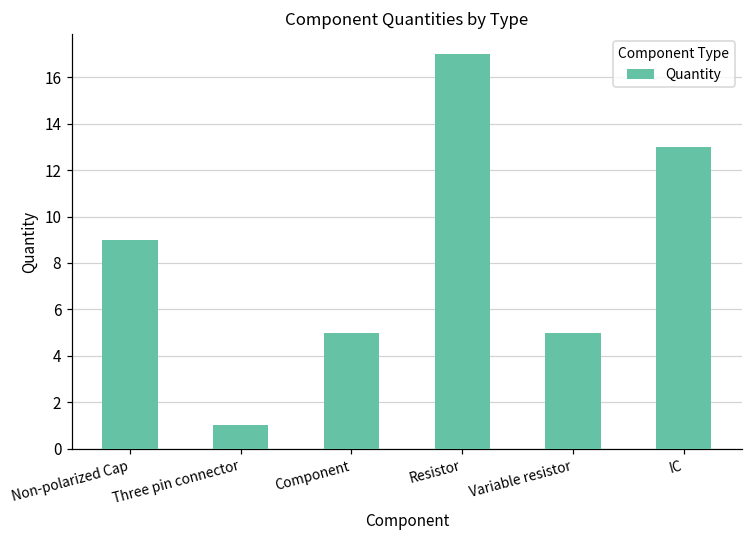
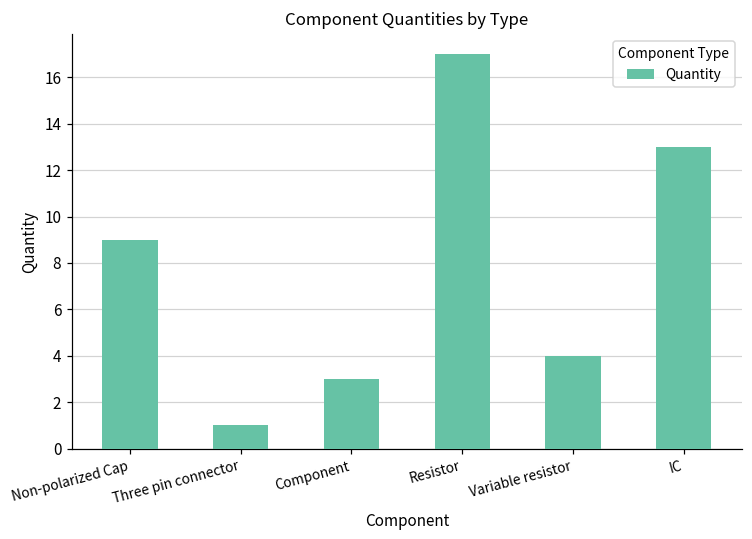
Component: 5 -> 3
Variable resistor: 5 -> 4
